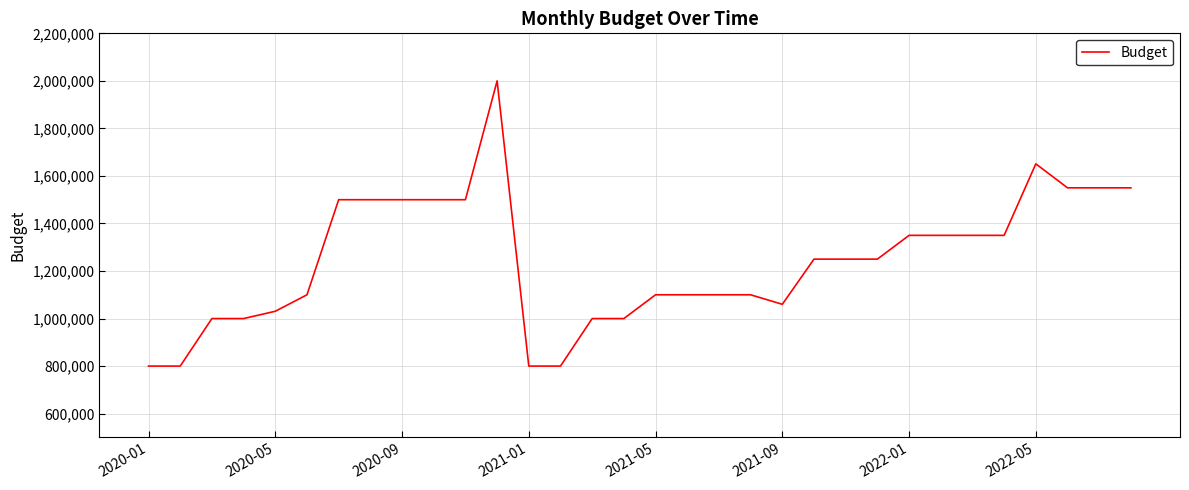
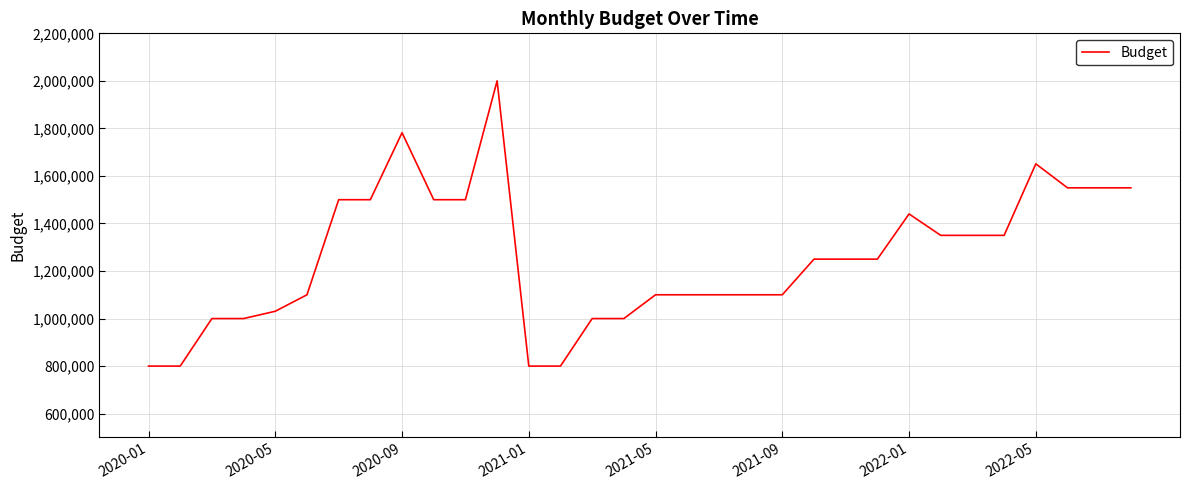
2020-09: 1,500,000 -> 1,780,000
2021-09: 1,060,000 -> 1,100,000
2022-01: 1,350,000 -> 1,440,000
